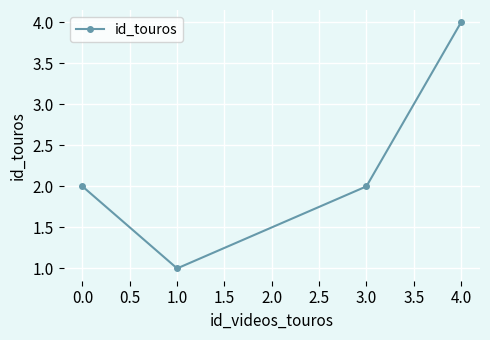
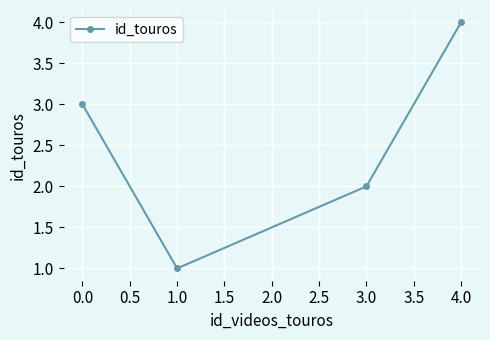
0.0: 2 -> 3
